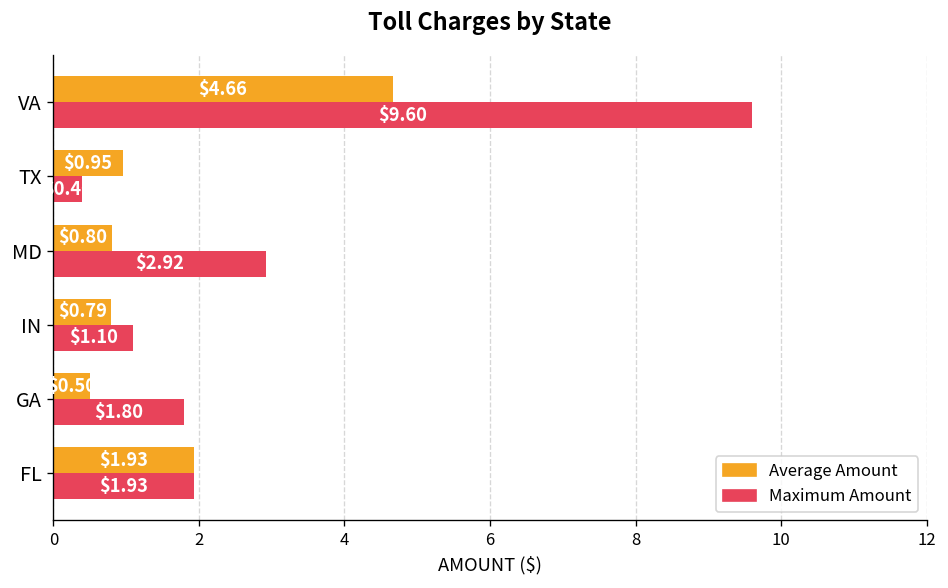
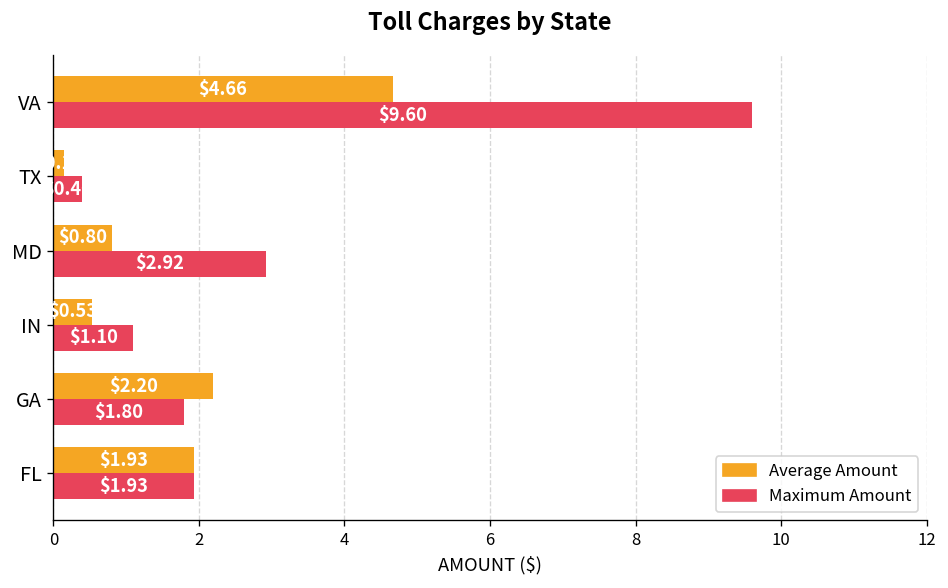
Average Amount, TX: 1.0 -> 0.2
Average Amount, IN: $0.79 -> $0.53
Average Amount, GA: $0.50 -> $2.20
